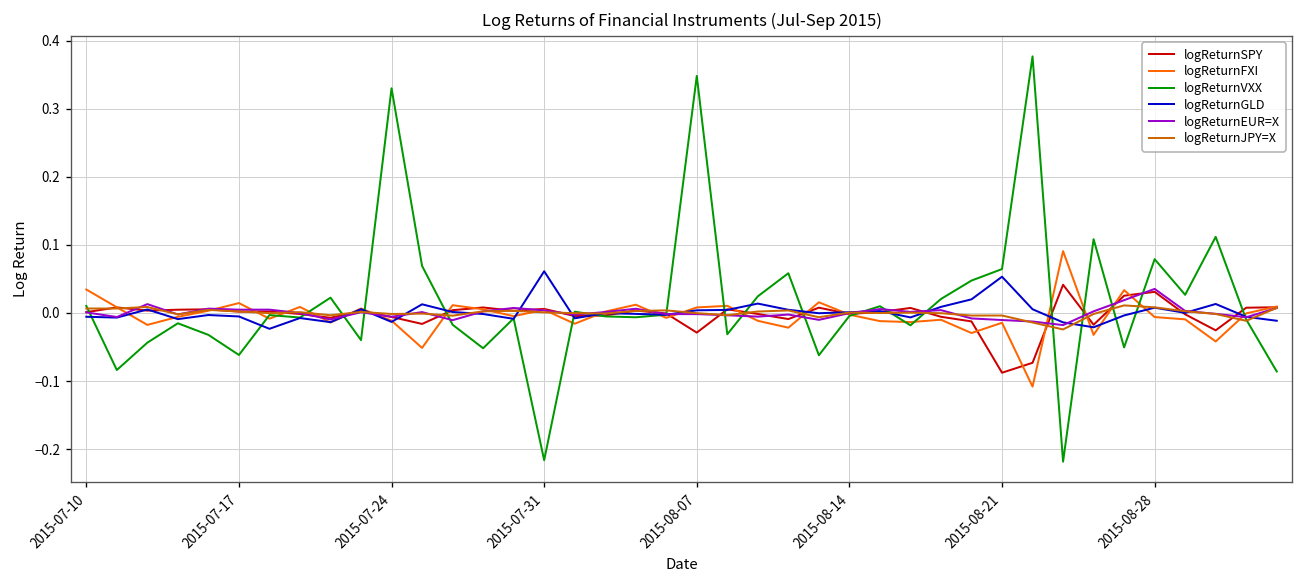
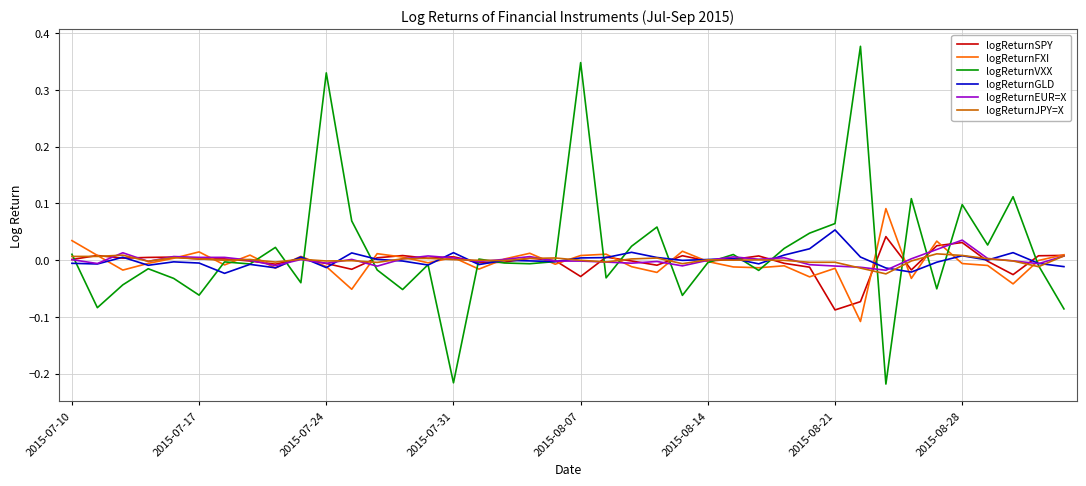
logReturnGLD, 2015-07-31: 0.06 -> 0.01
logReturnVXX, 2015-08-28: 0.08 -> 0.10
